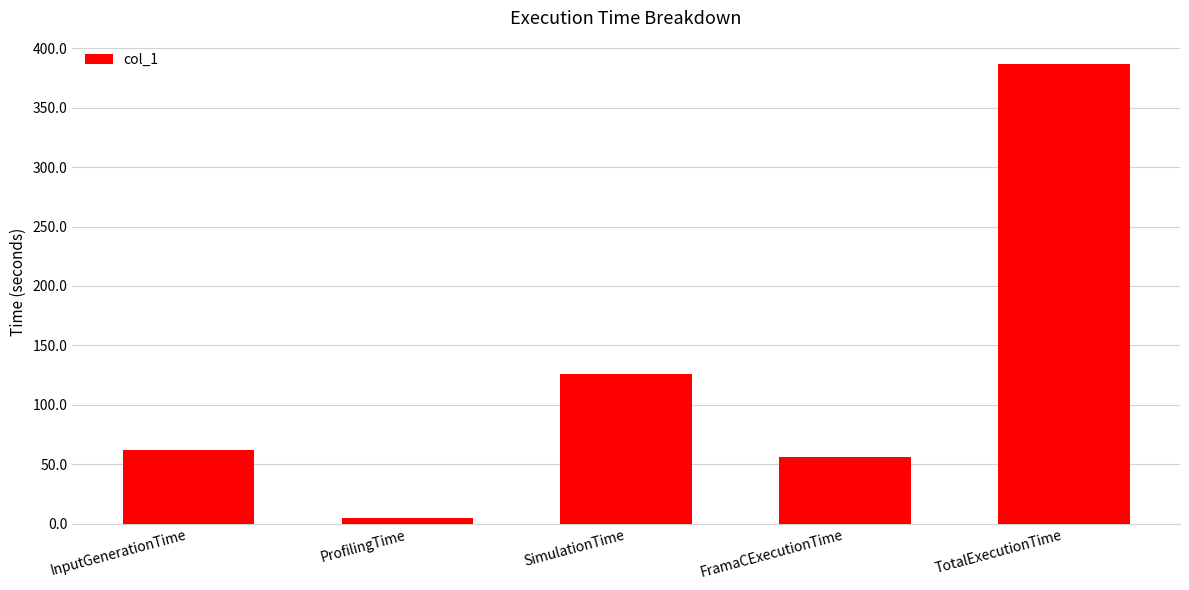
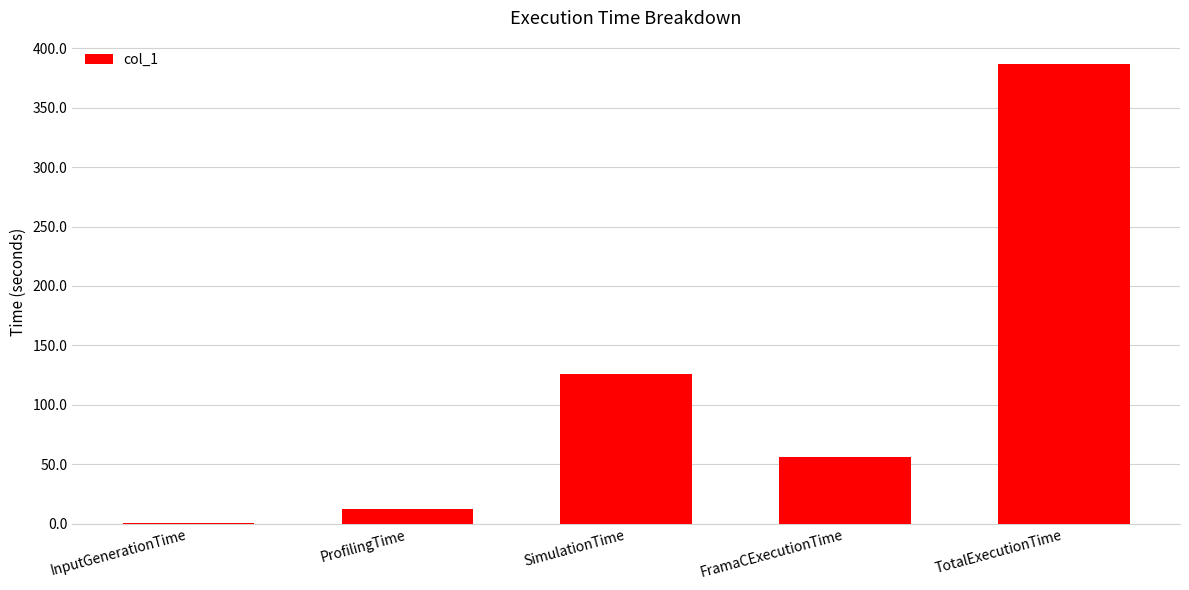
InputGenerationTime: 62 -> 0
ProfilingTime: 5 -> 12
